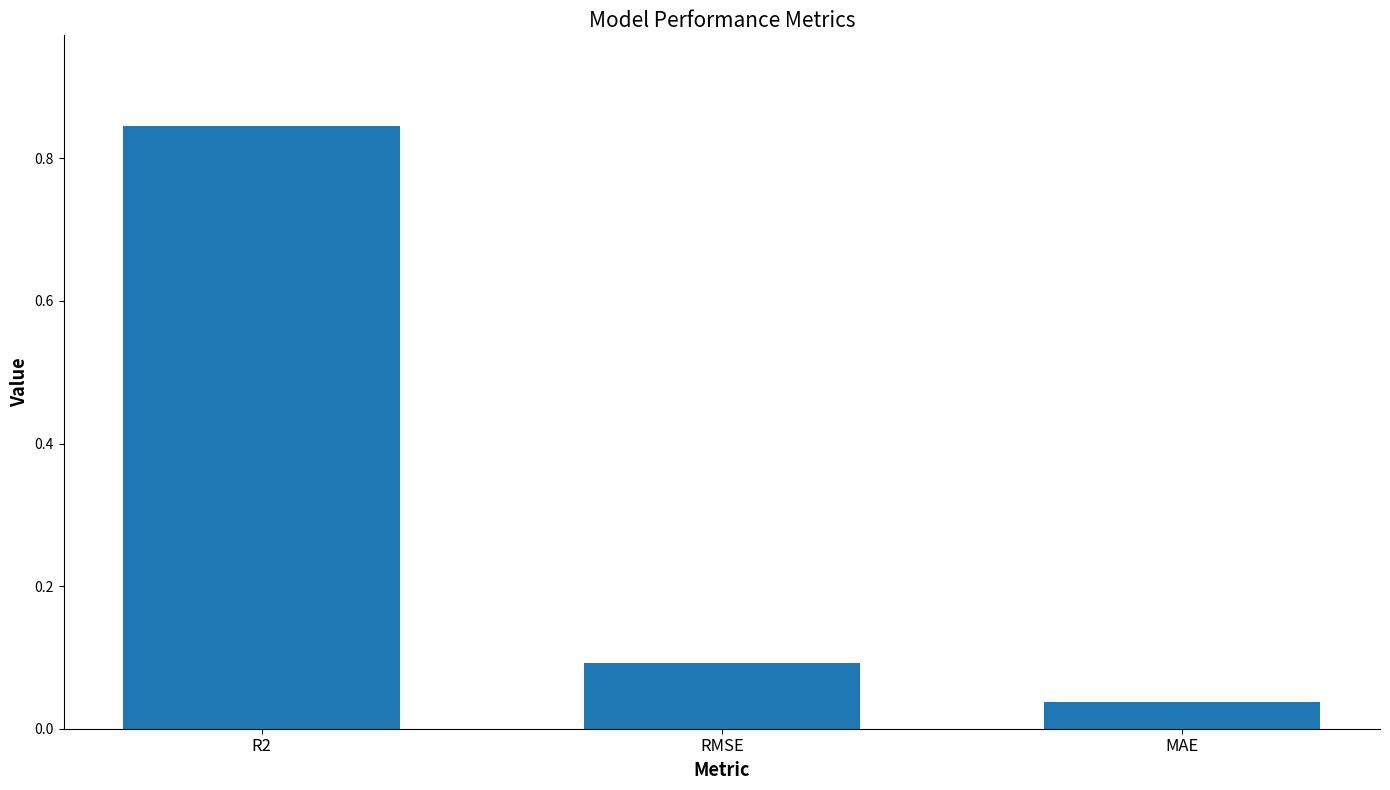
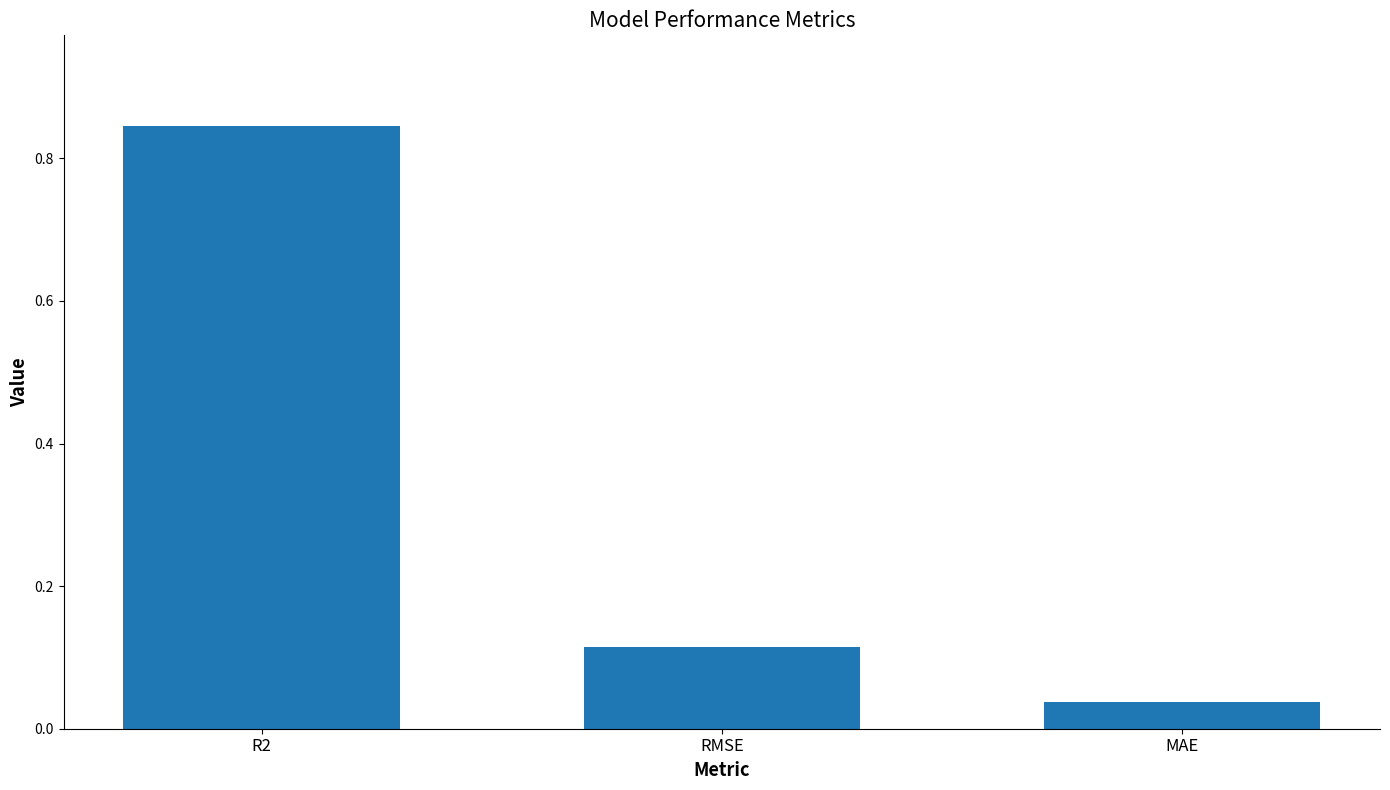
RMSE: 0.09 -> 0.11
